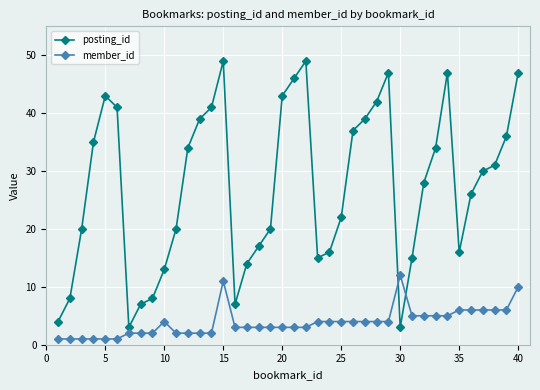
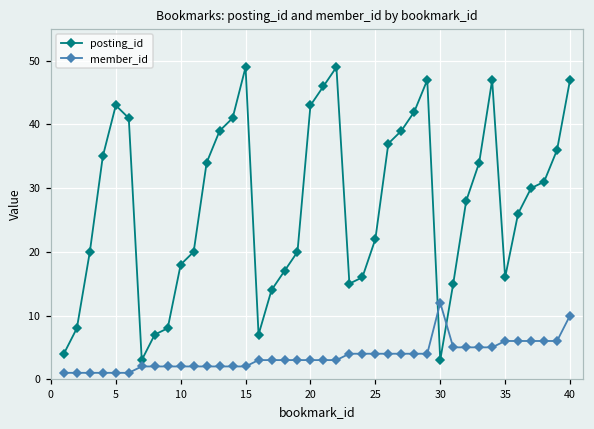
posting_id, 10: 13 -> 18
member_id, 10: 4 -> 2
member_id, 15: 11 -> 2
